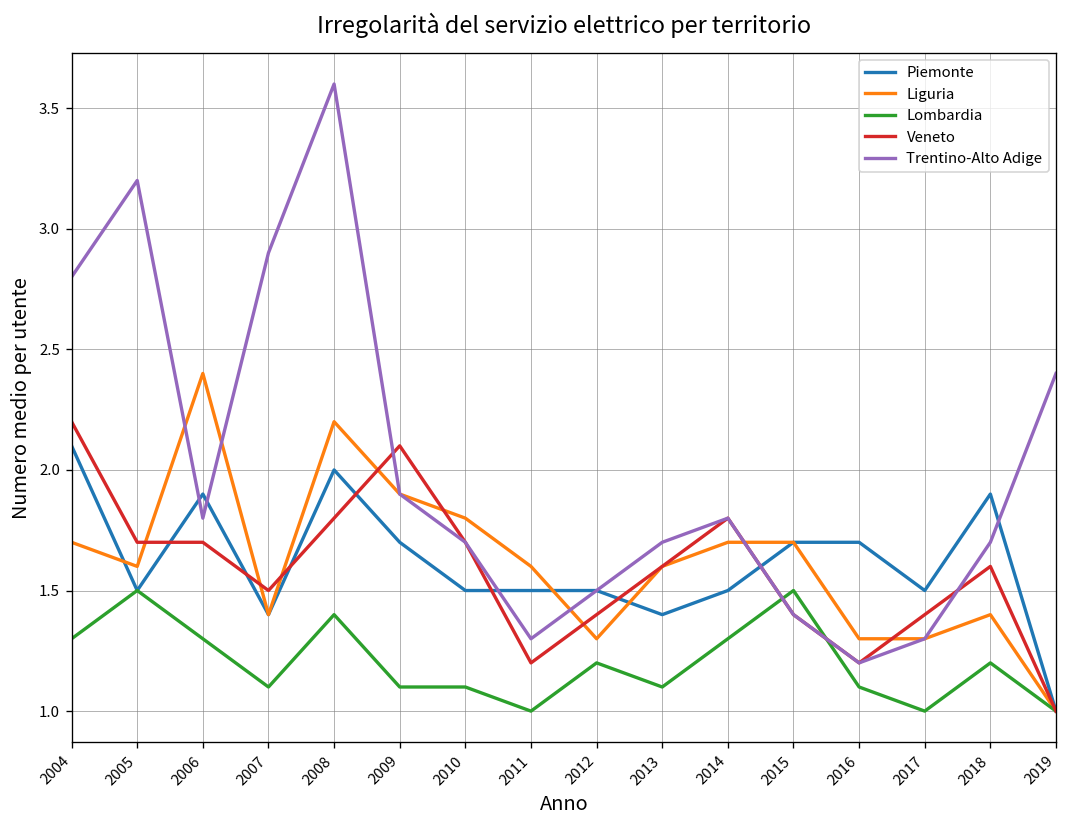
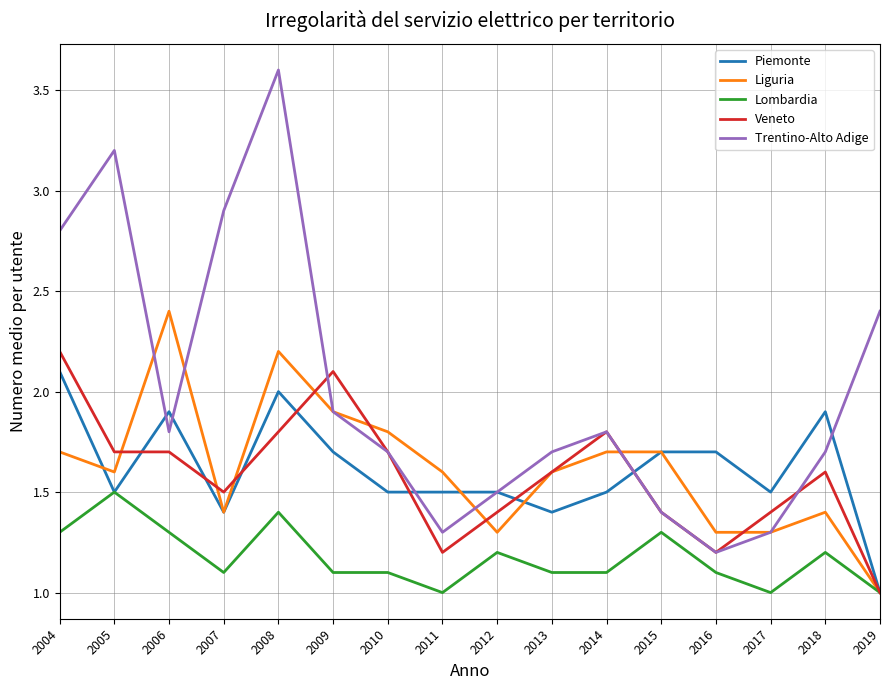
Lombardia, 2014: 1.3 -> 1.1
Lombardia, 2015: 1.5 -> 1.3
